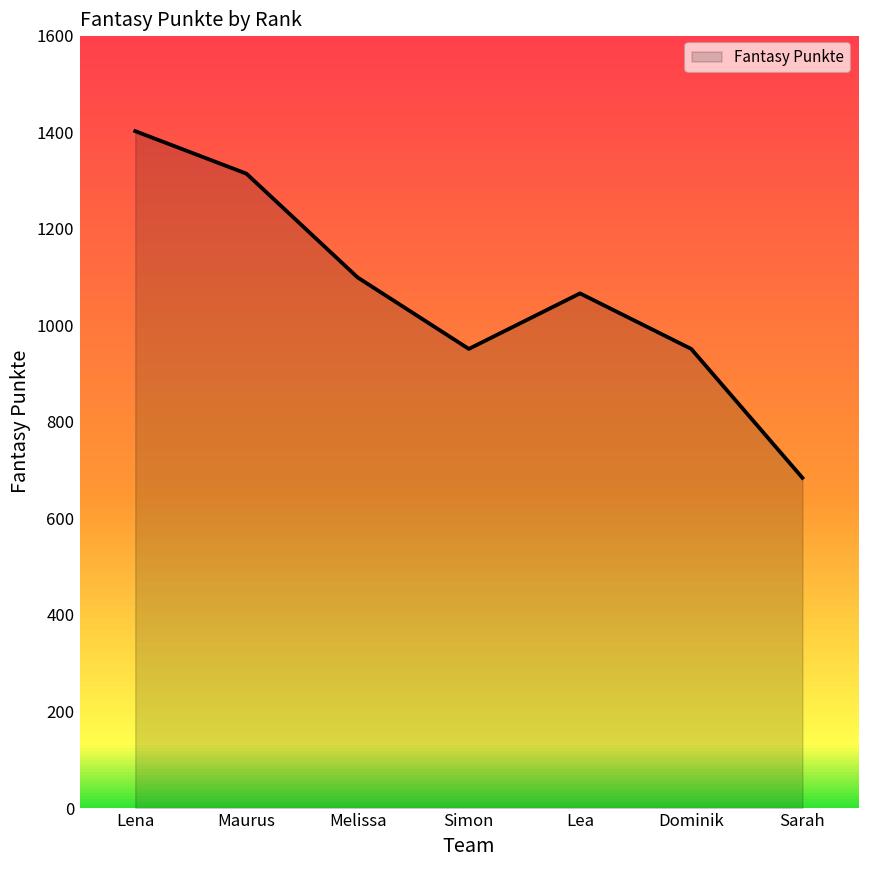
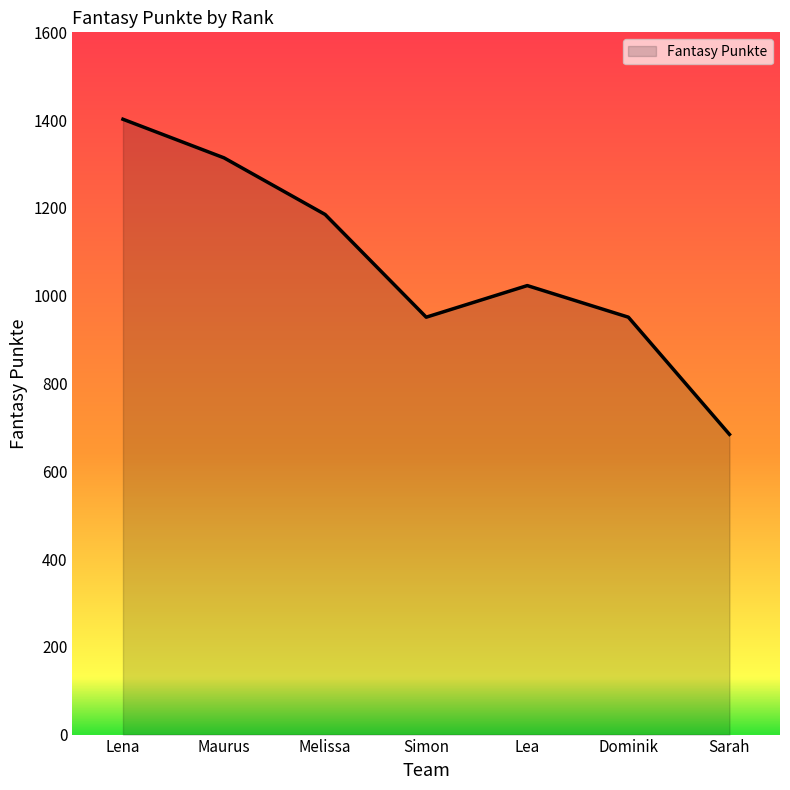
Melissa: 1100 -> 1190
Lea: 1070 -> 1020
